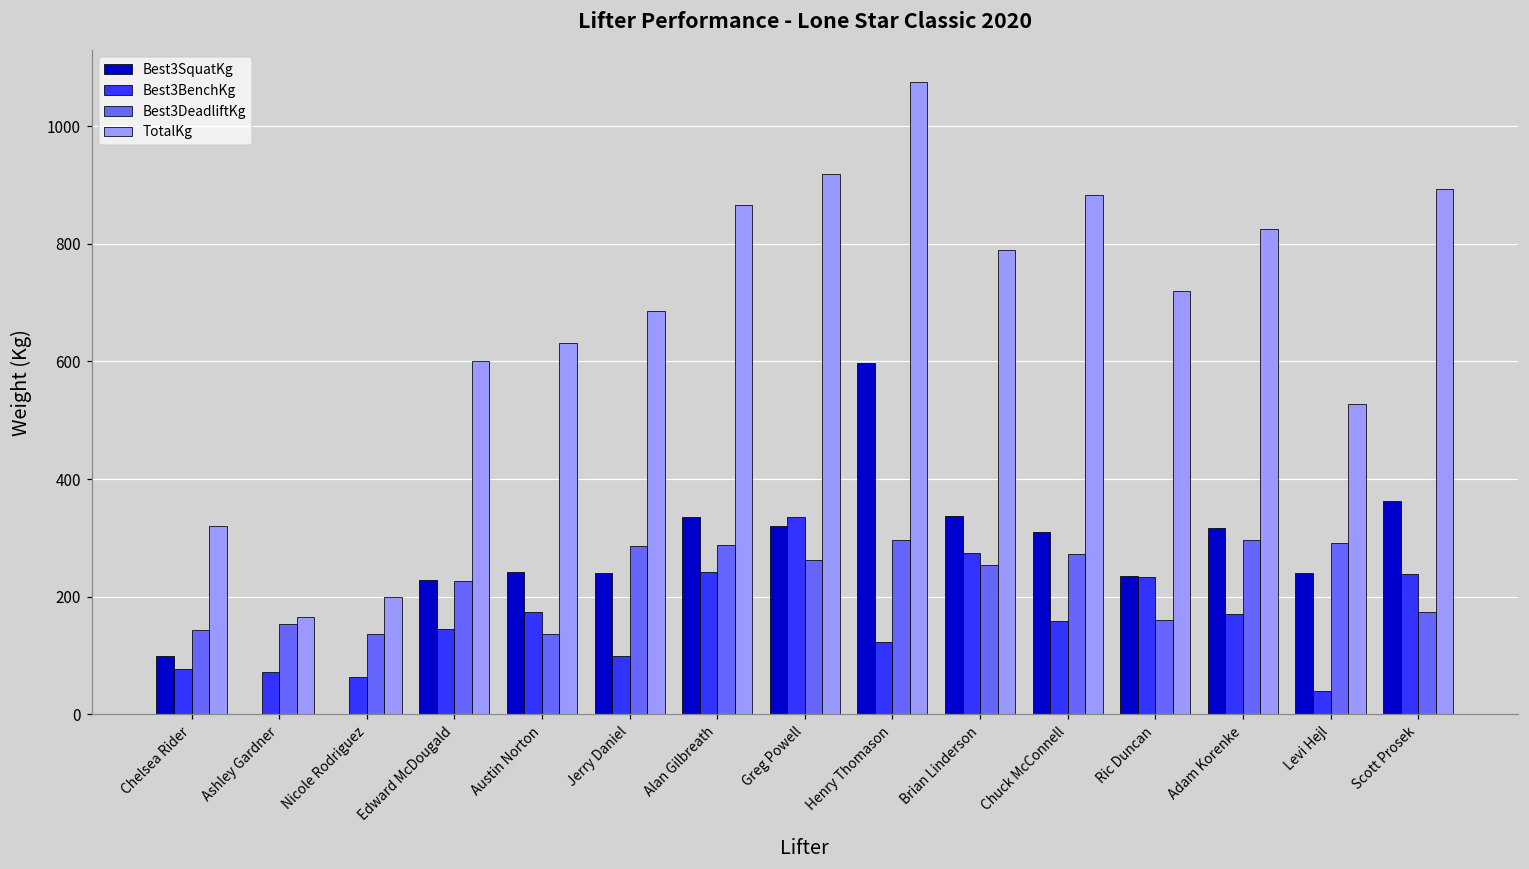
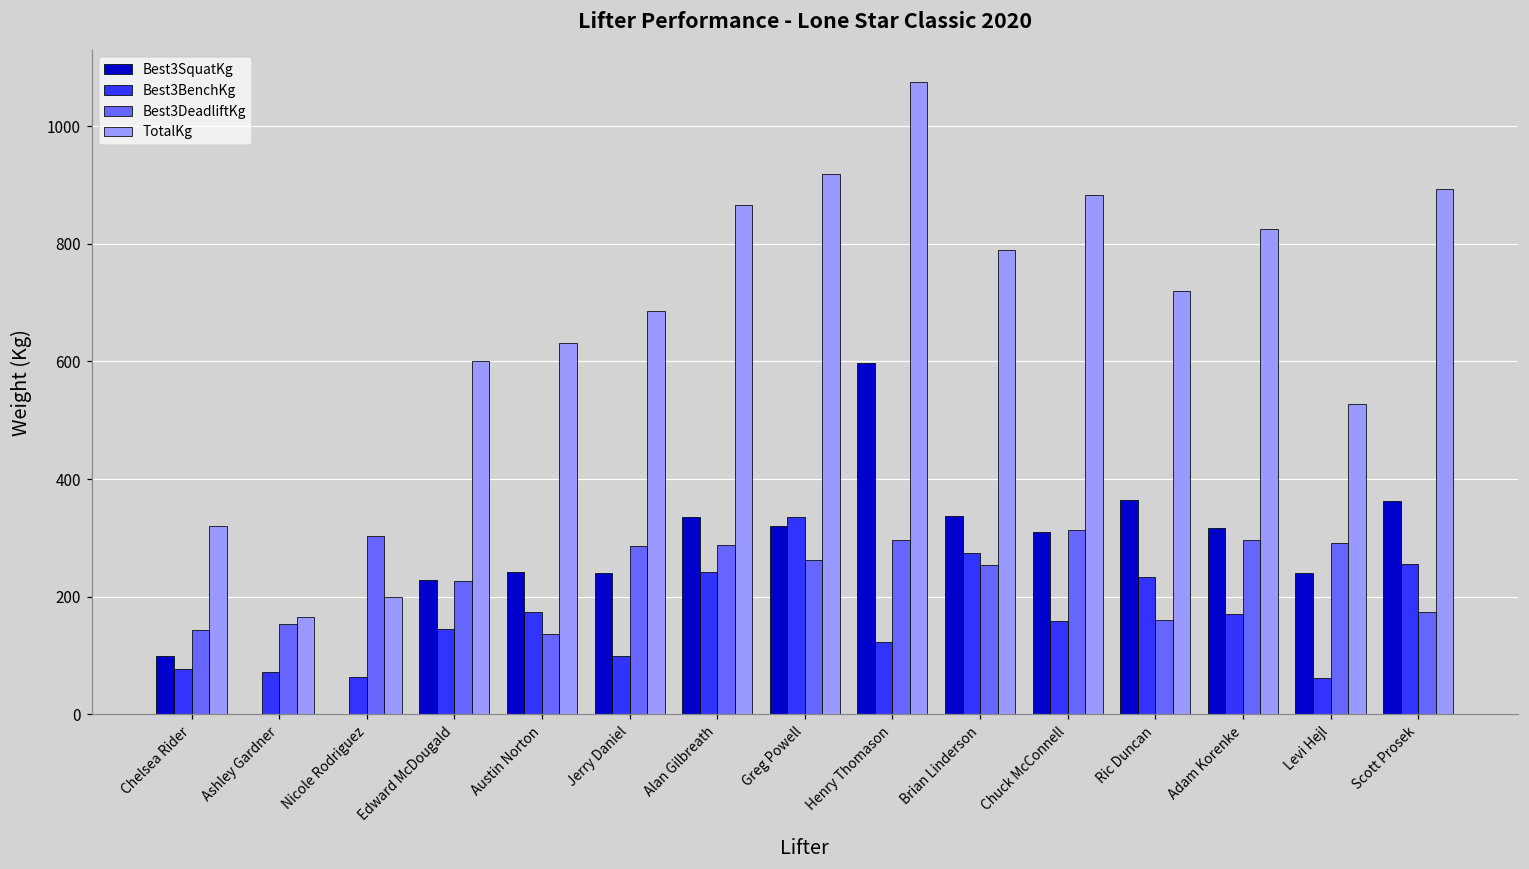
Best3DeadliftKg, Nicole Rodriguez: 140 -> 300
Best3DeadliftKg, Chuck McConnell: 270 -> 310
Best3SquatKg, Ric Duncan: 240 -> 360
Best3BenchKg, Levi Hejl: 40 -> 60
Best3BenchKg, Scott Prosek: 240 -> 260
